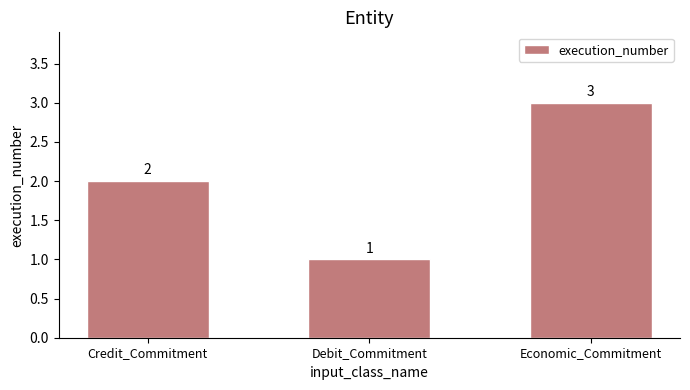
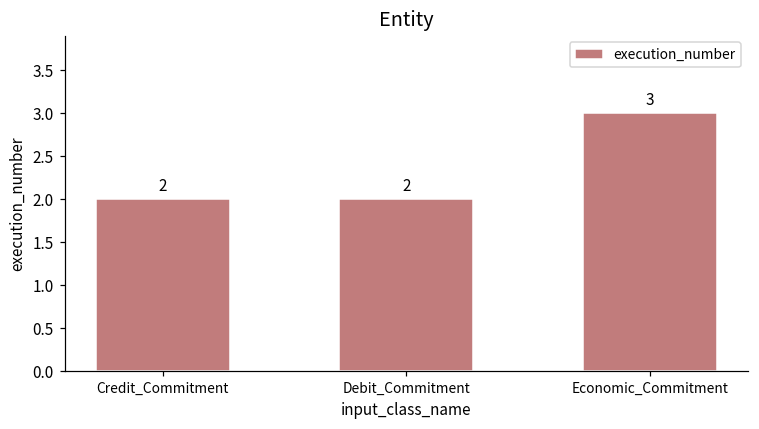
Debit_Commitment: 1 -> 2
